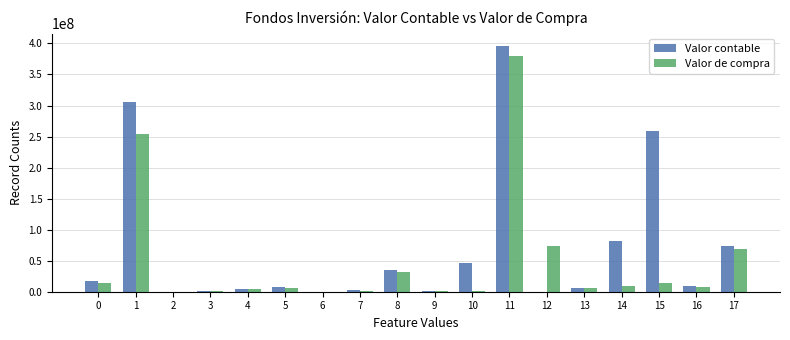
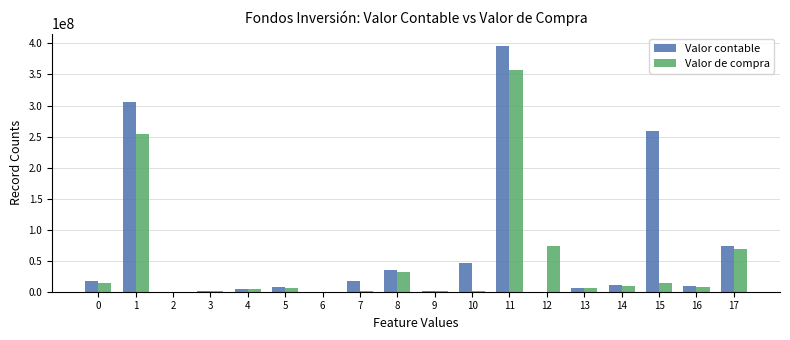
Valor contable, 7: 0 -> 20000000
Valor de compra, 11: 380000000 -> 360000000
Valor contable, 14: 80000000 -> 10000000
